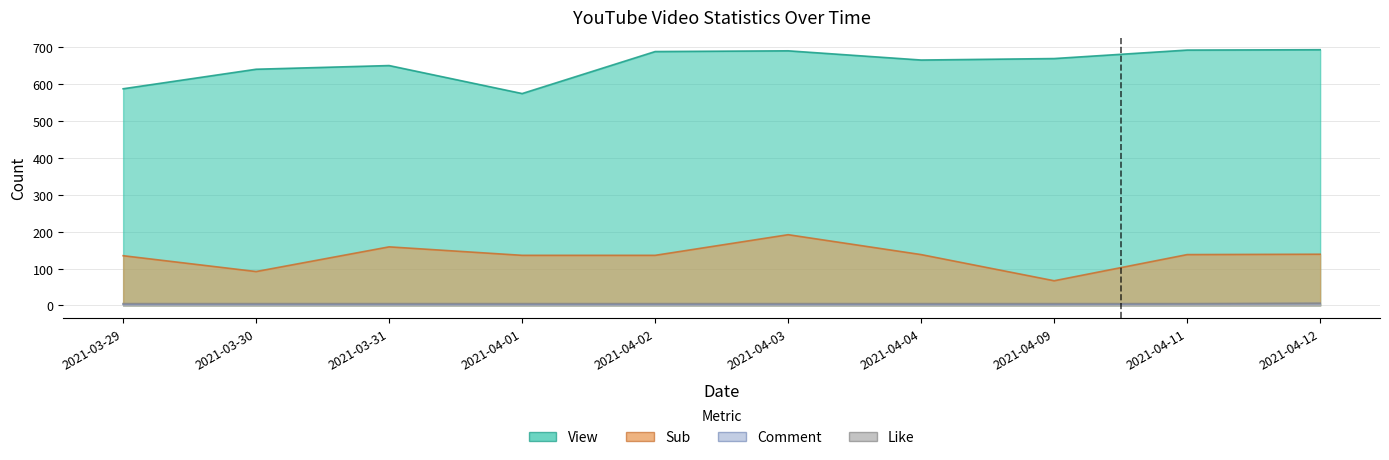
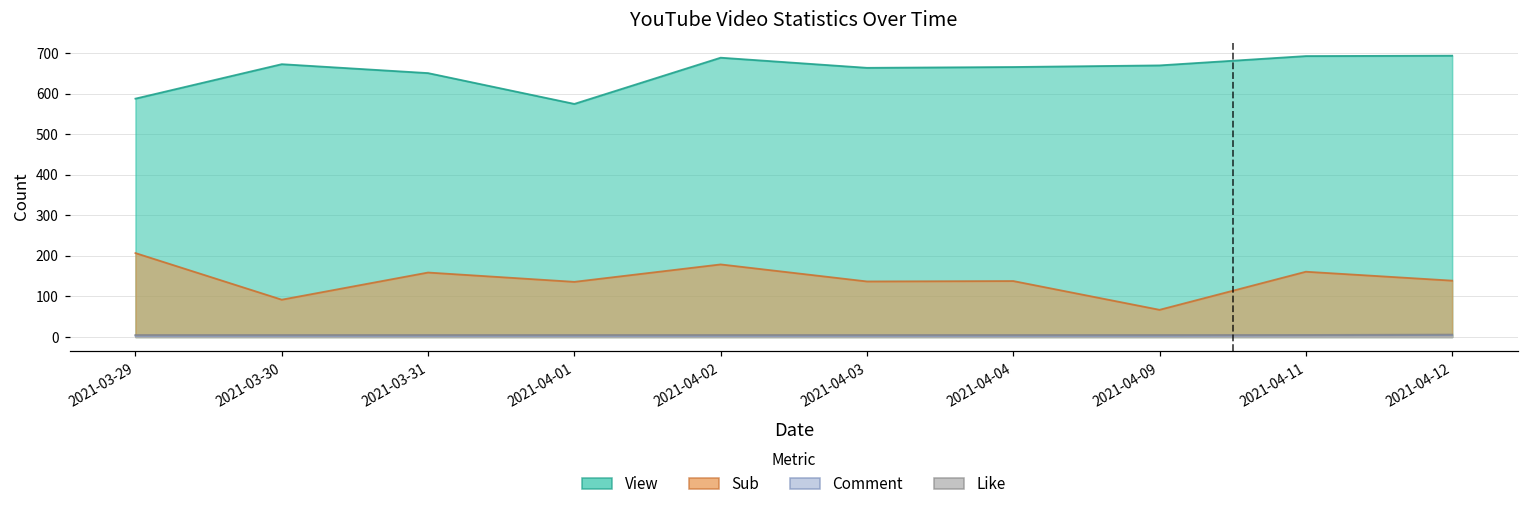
Sub, 2021-03-29: 140 -> 210
View, 2021-03-30: 640 -> 670
Sub, 2021-04-02: 140 -> 180
View, 2021-04-03: 690 -> 660
Sub, 2021-04-03: 190 -> 140
Sub, 2021-04-11: 140 -> 160
